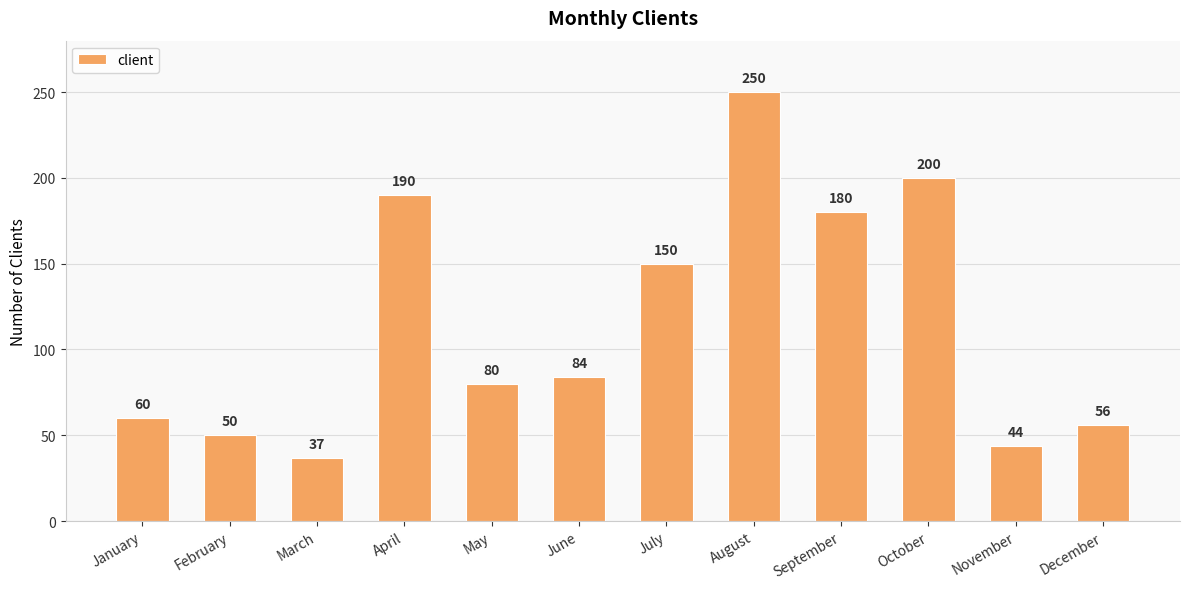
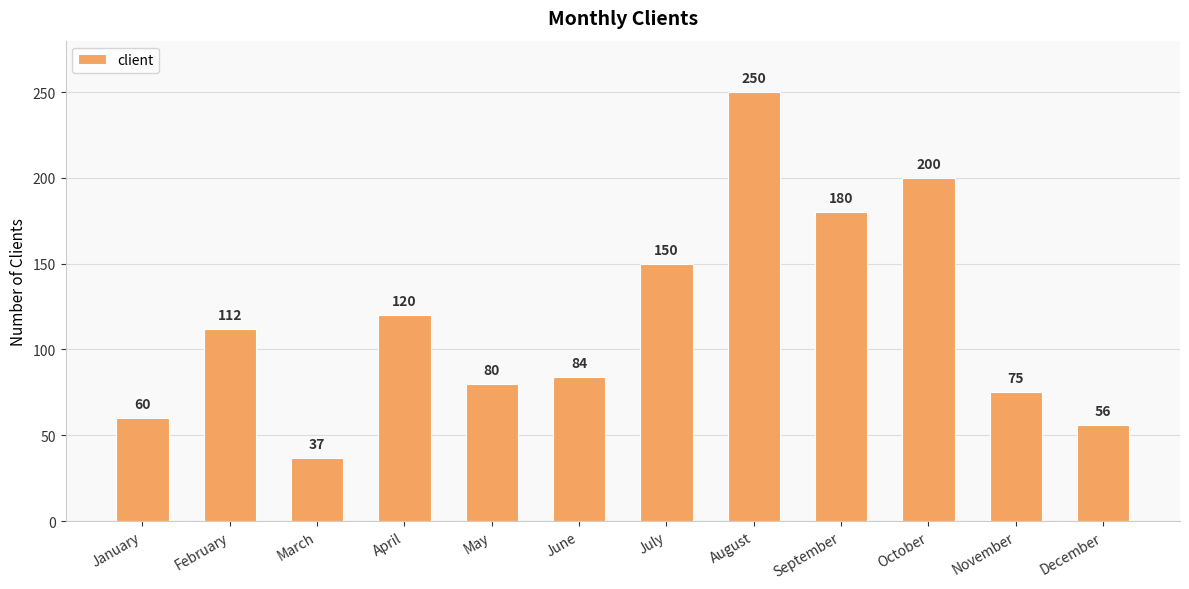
February: 50 -> 112
April: 190 -> 120
November: 44 -> 75
